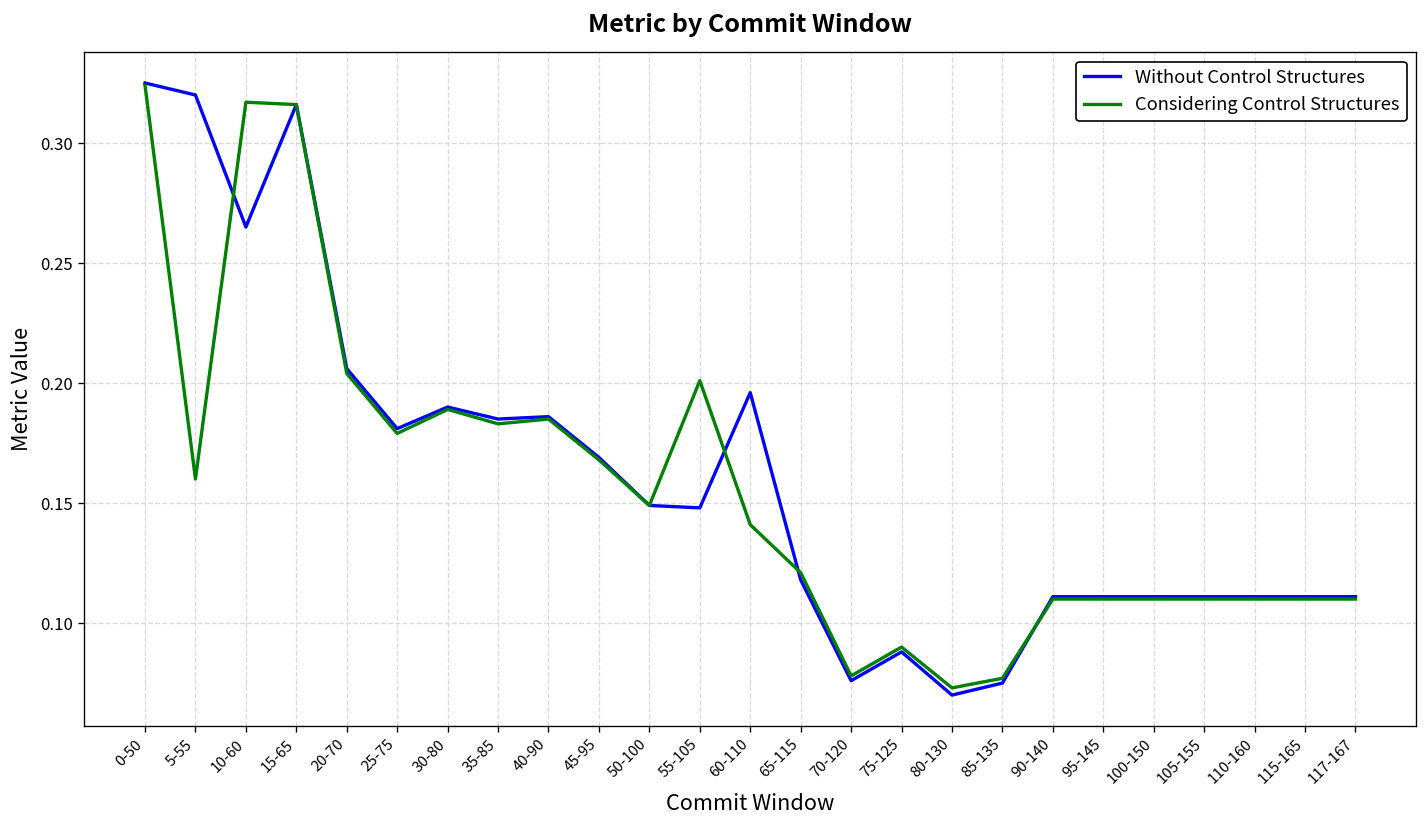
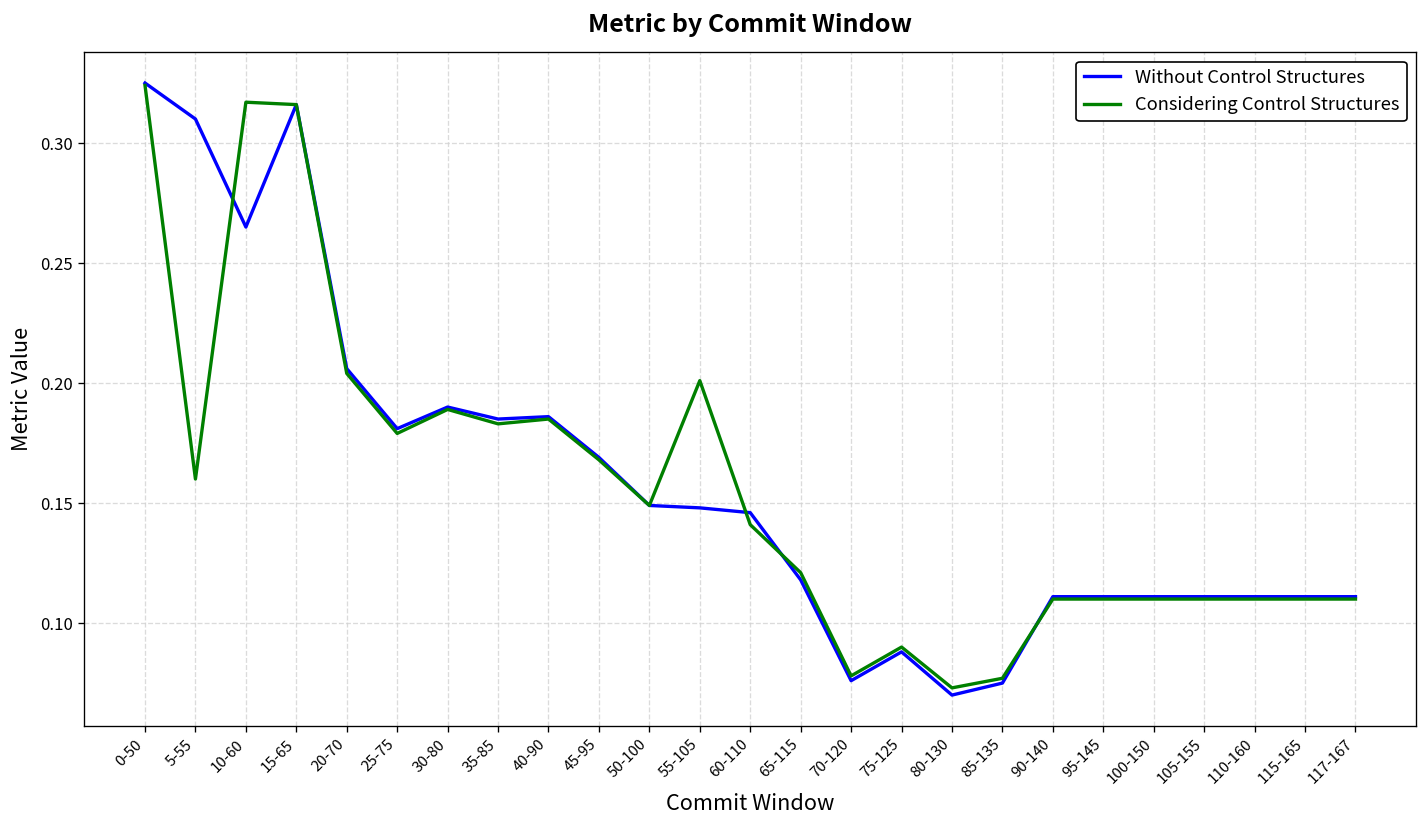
Without Control Structures, 5-55: 0.32 -> 0.31
Without Control Structures, 60-110: 0.196 -> 0.146
